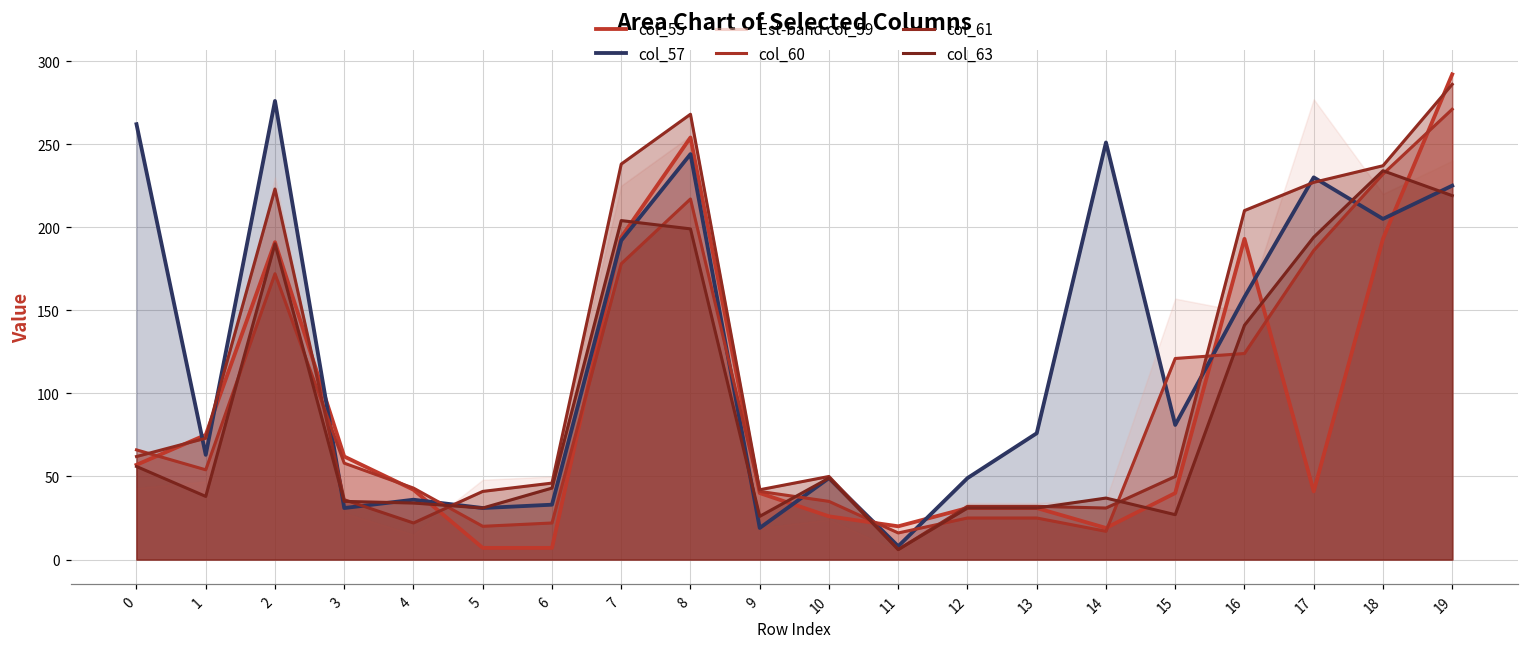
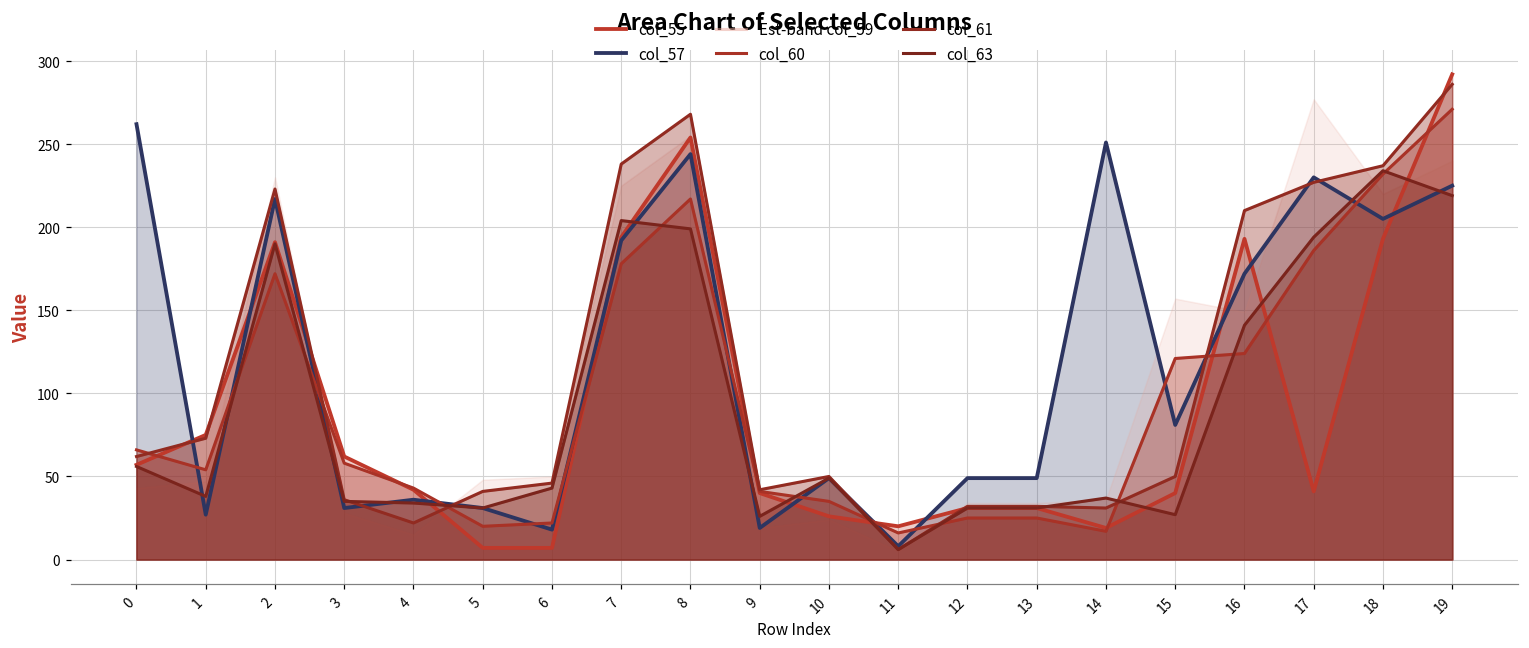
col_57, 1: 63 -> 27
col_57, 2: 276 -> 217
col_57, 6: 33 -> 18
col_57, 13: 76 -> 49
col_57, 16: 158 -> 172
